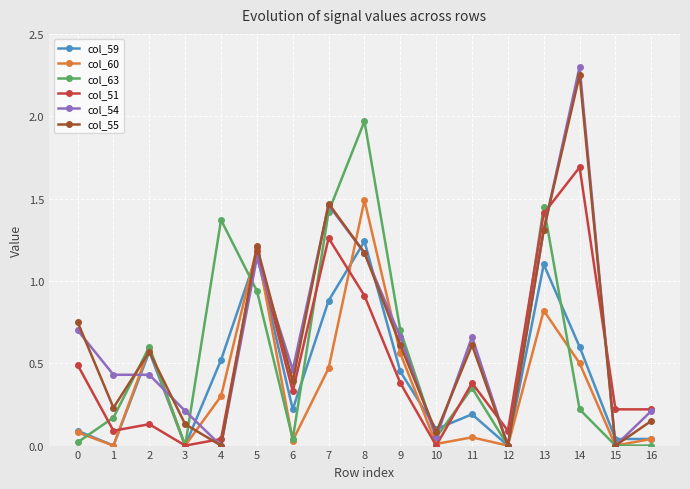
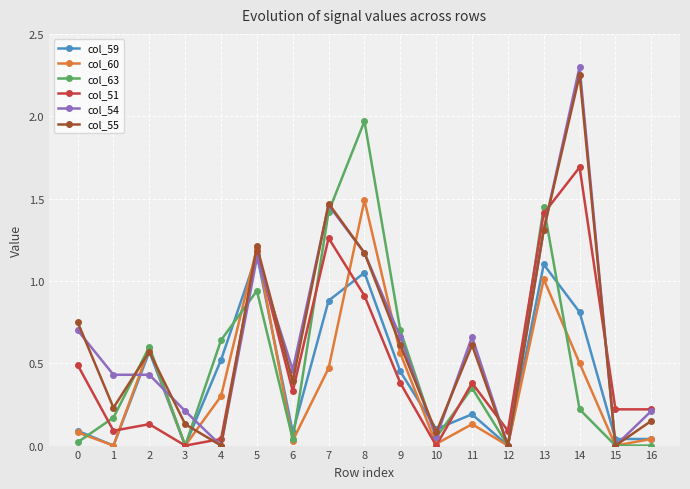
col_63, 4: 1.37 -> 0.64
col_59, 6: 0.22 -> 0.08
col_59, 8: 1.24 -> 1.05
col_60, 11: 0.05 -> 0.13
col_60, 13: 0.82 -> 1.01
col_59, 14: 0.60 -> 0.81
